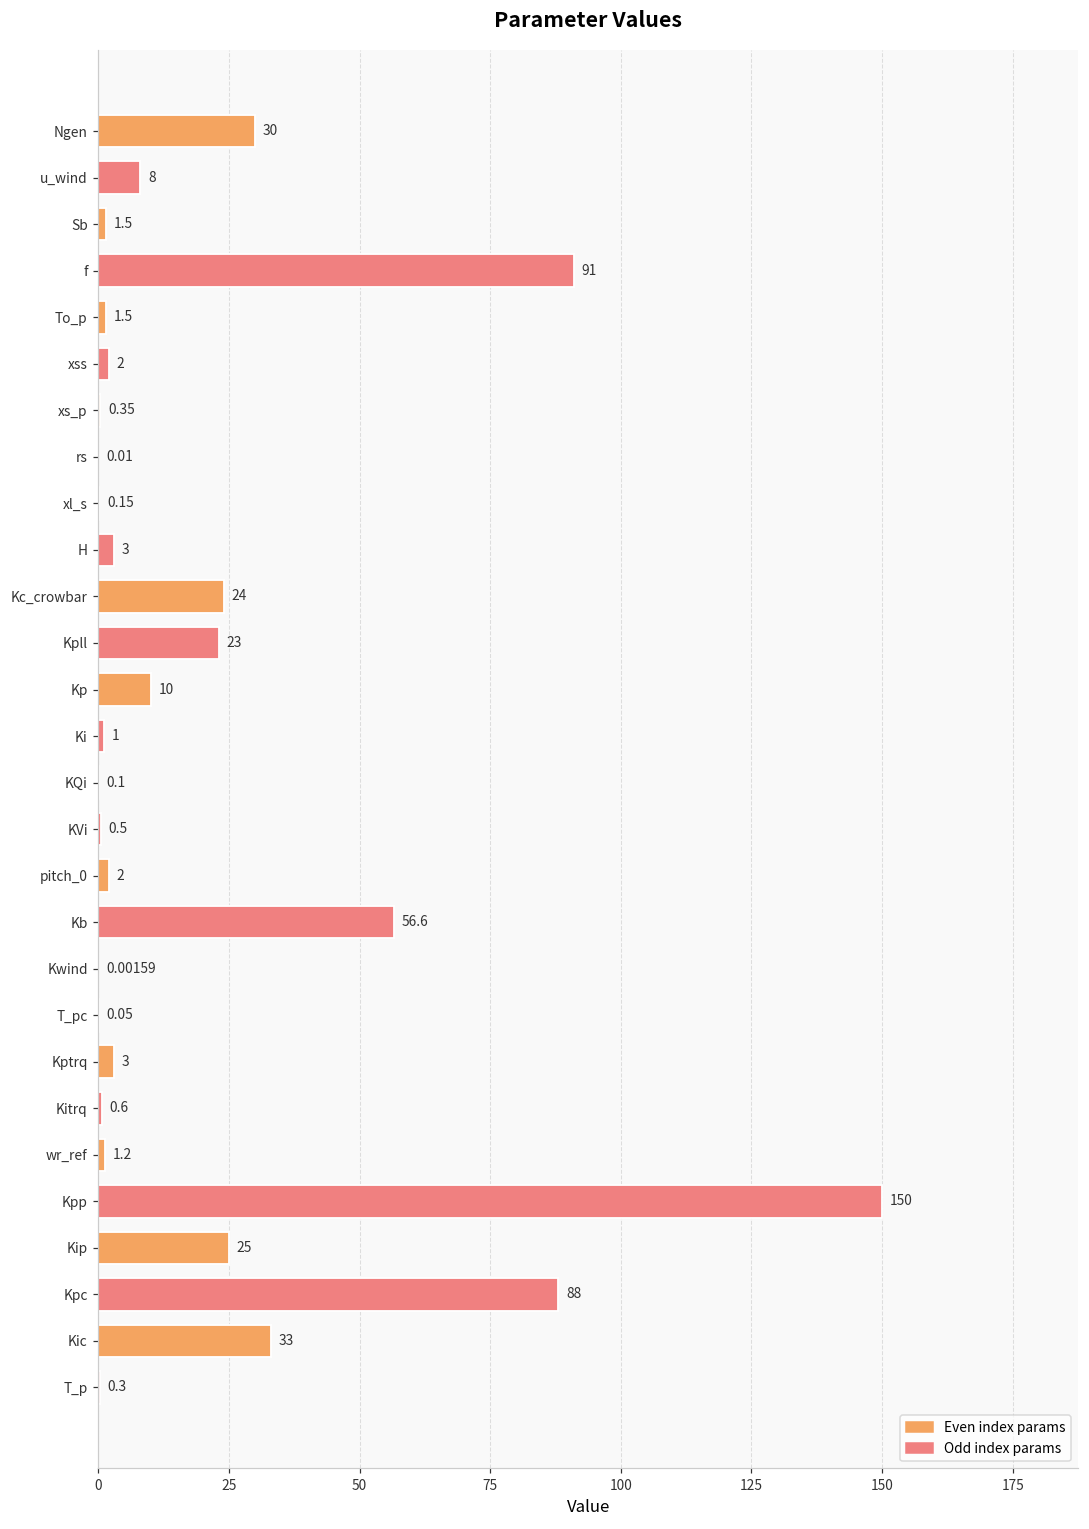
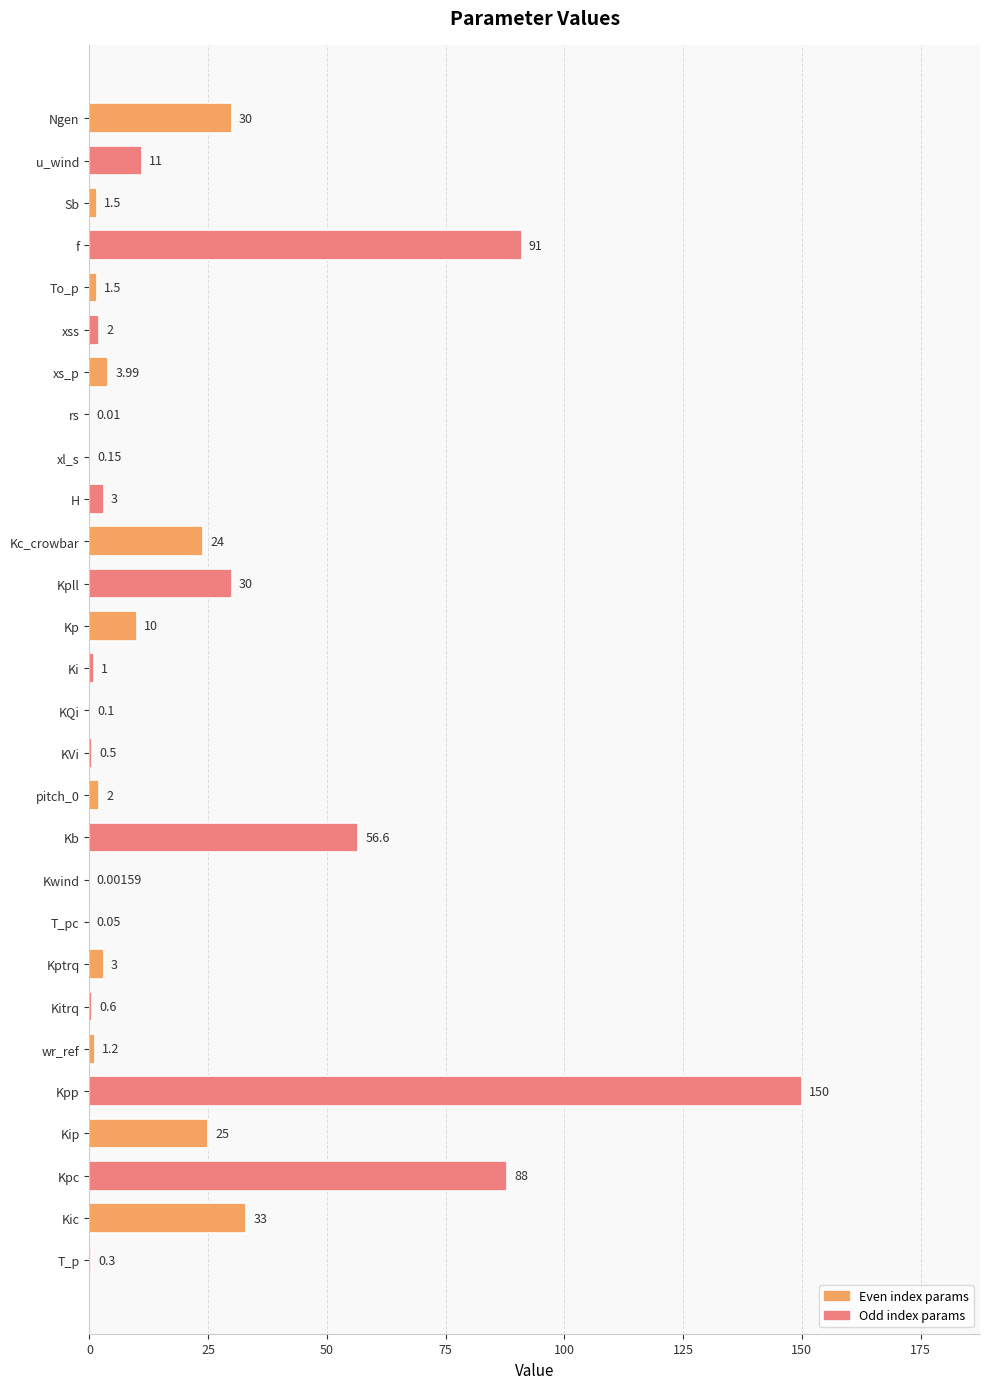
u_wind: 8 -> 11
xs_p: 0.35 -> 3.99
Kpll: 23 -> 30
